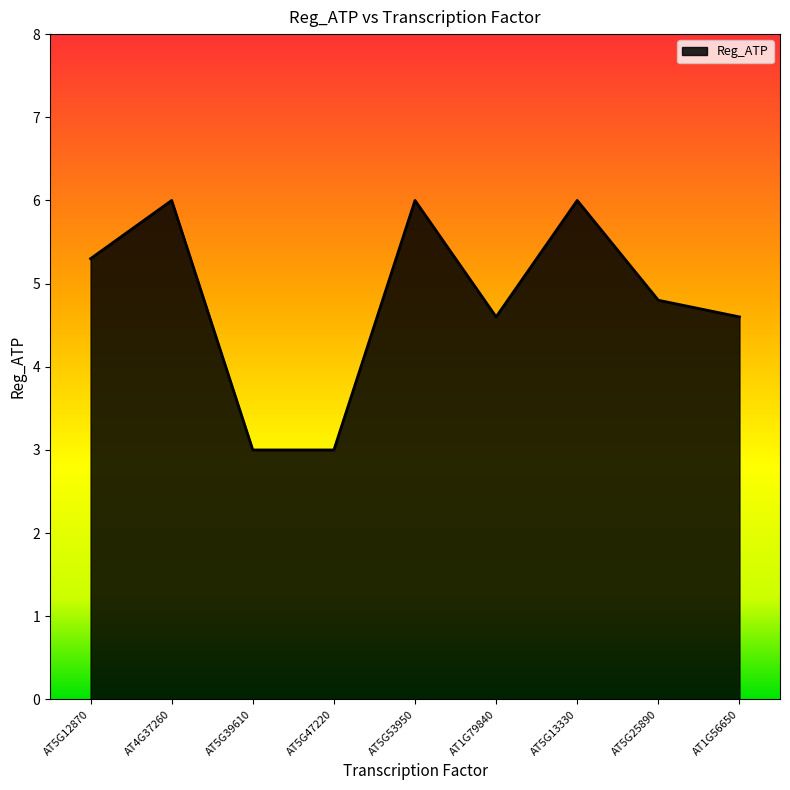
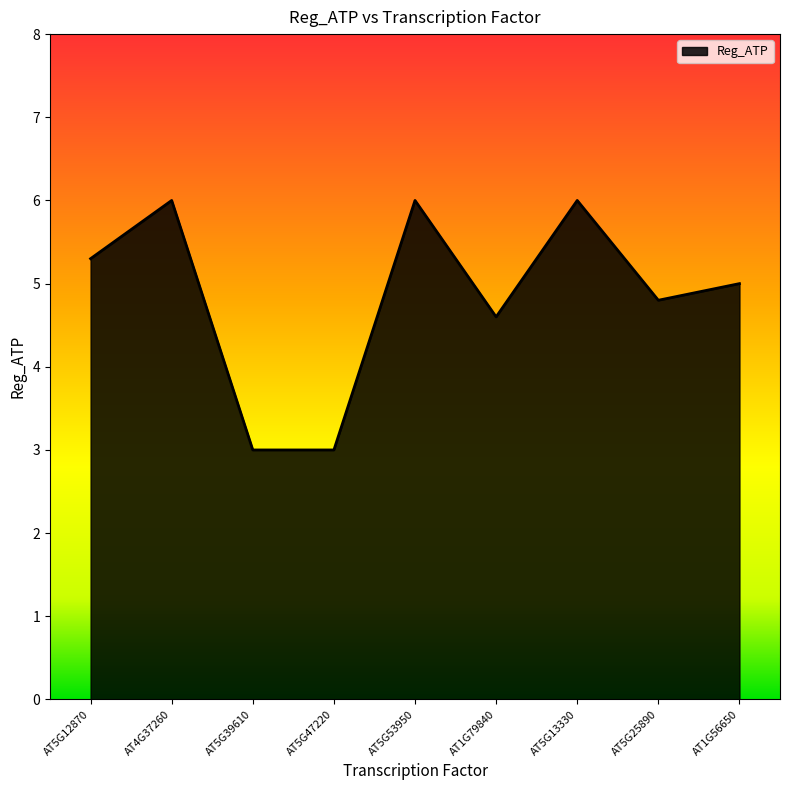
AT1G56650: 4.6 -> 5.0
